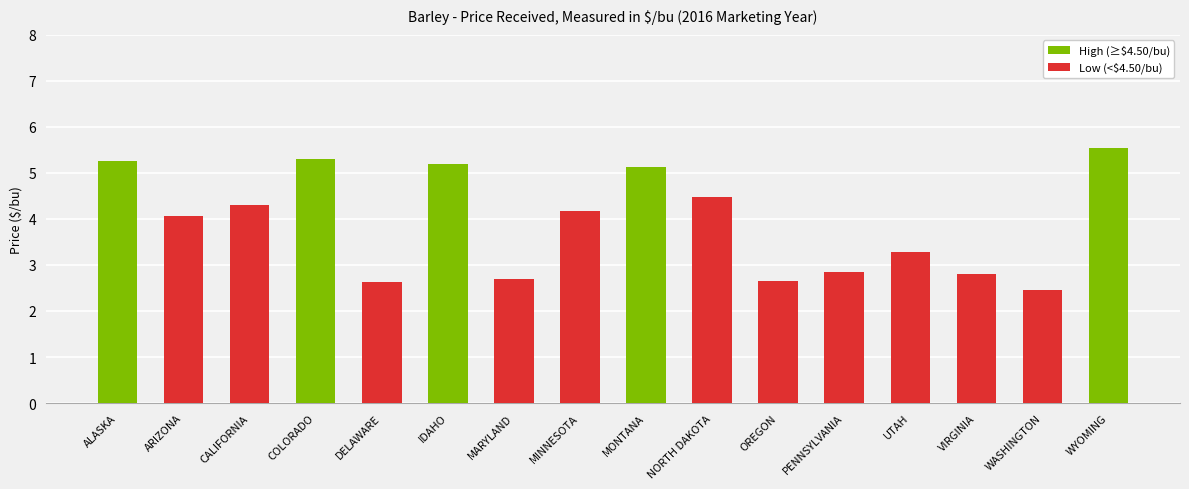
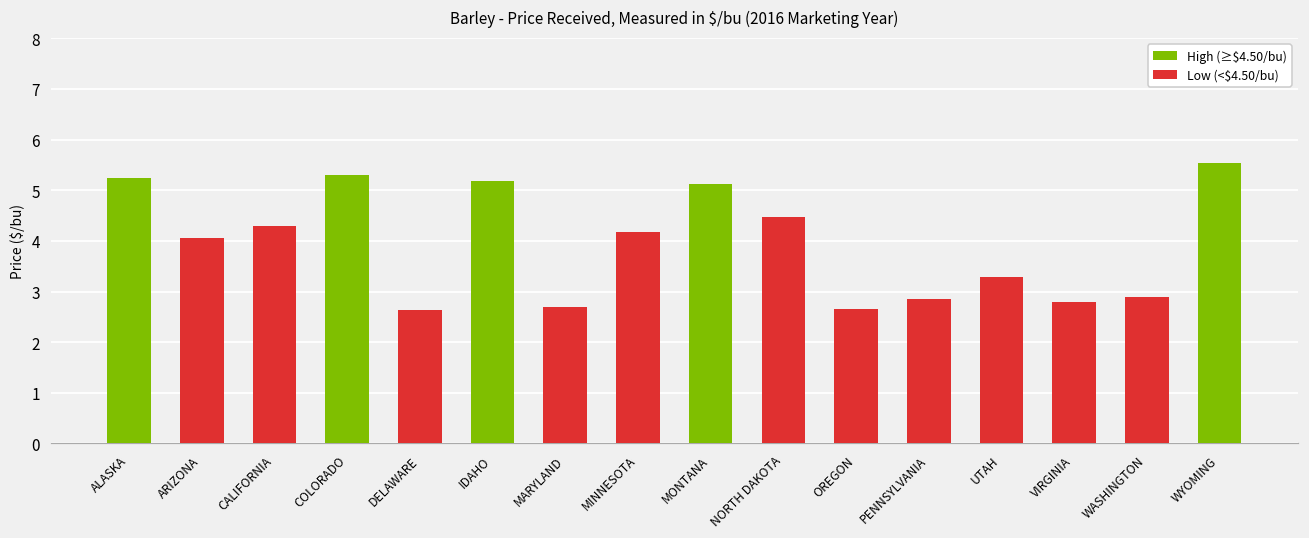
WASHINGTON: 2.5 -> 2.9
